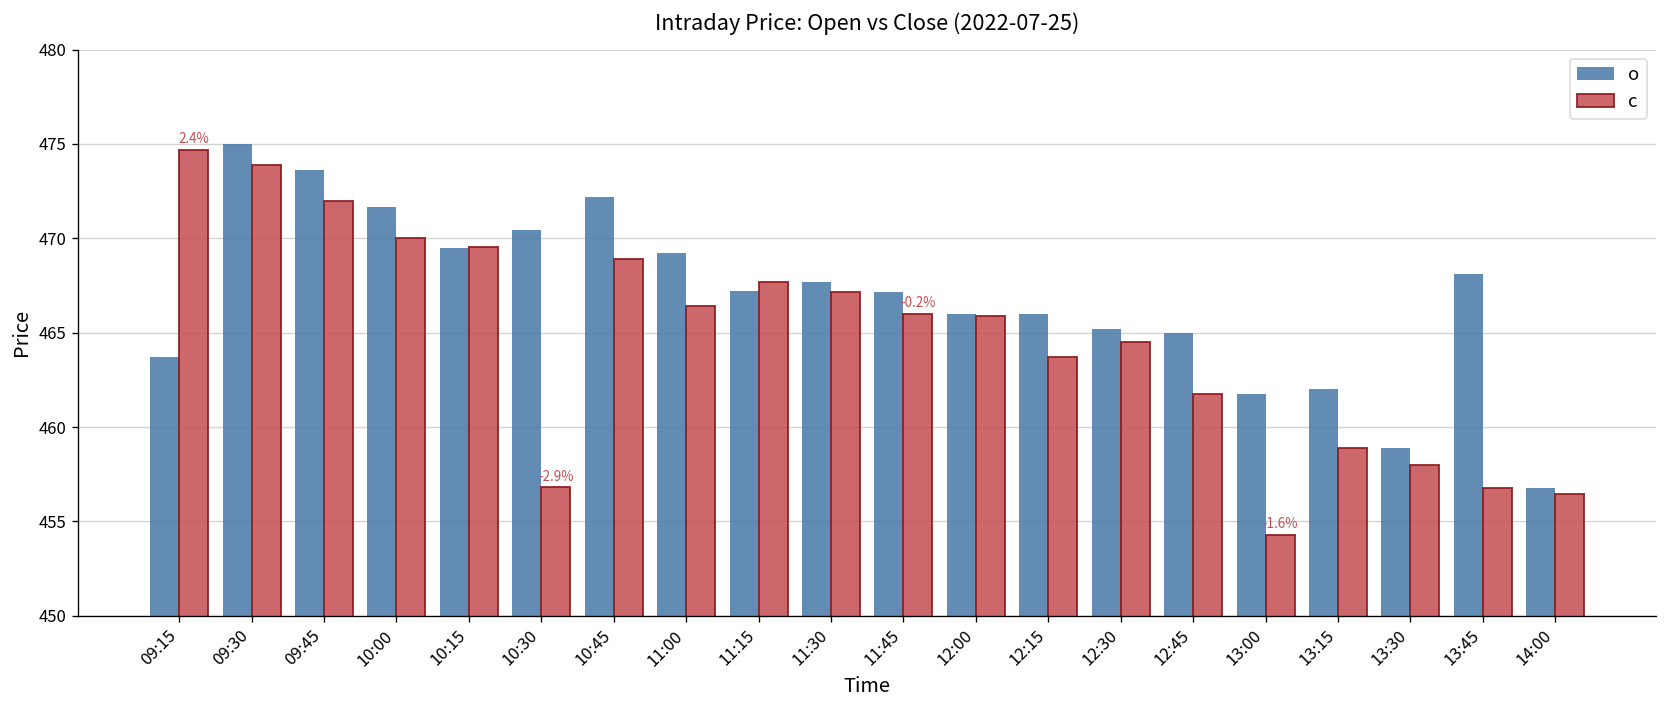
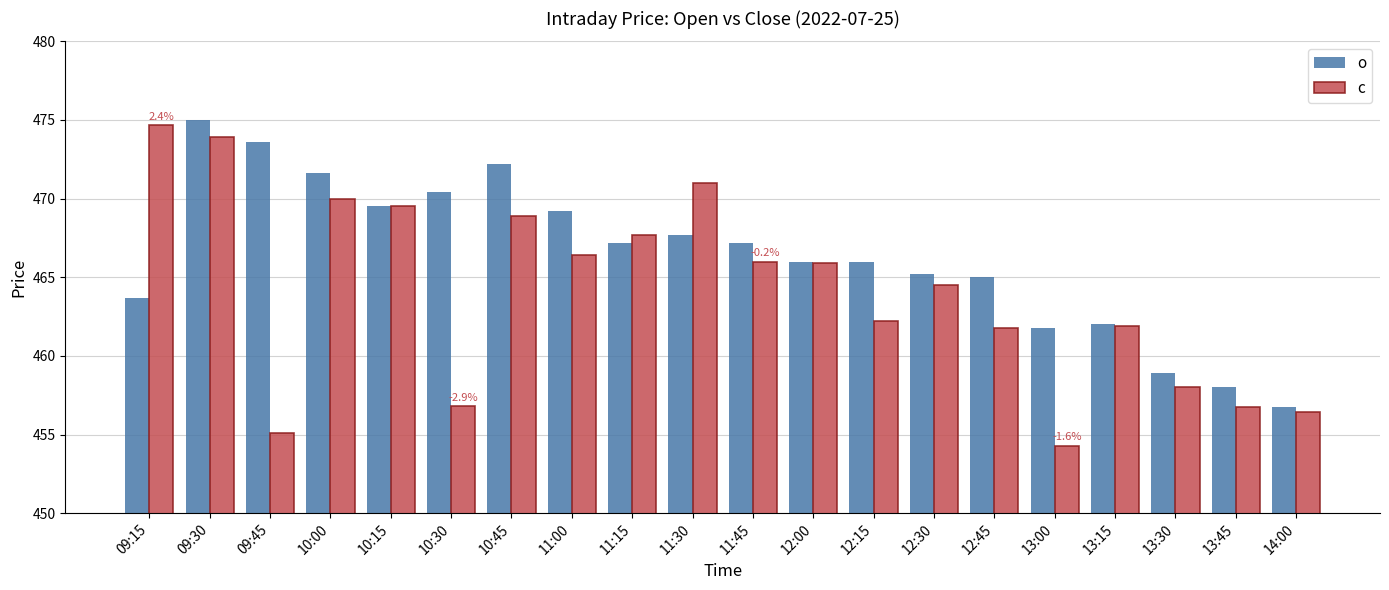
c, 09:45: 472.0 -> 455.1
c, 11:30: 467.2 -> 471.0
c, 12:15: 463.7 -> 462.2
c, 13:15: 458.9 -> 461.9
o, 13:45: 468.1 -> 458.0
